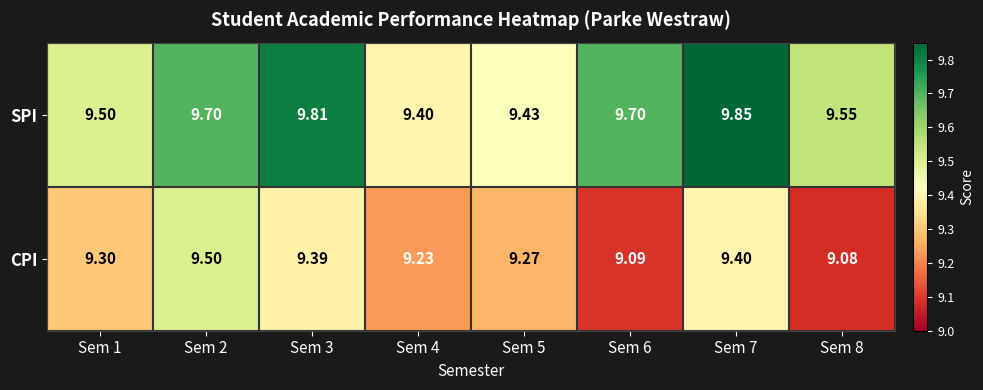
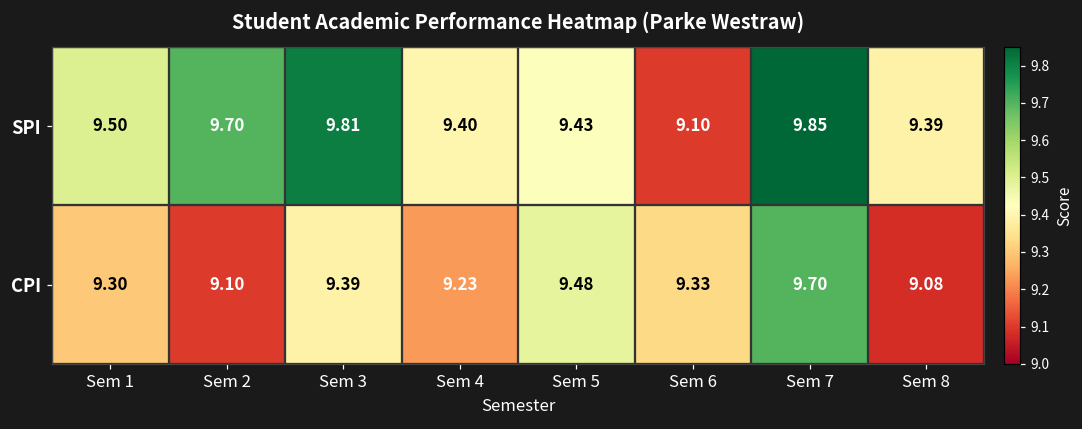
SPI, Sem 6: 9.70 -> 9.10
SPI, Sem 8: 9.55 -> 9.39
CPI, Sem 2: 9.50 -> 9.10
CPI, Sem 5: 9.27 -> 9.48
CPI, Sem 6: 9.09 -> 9.33
CPI, Sem 7: 9.40 -> 9.70
